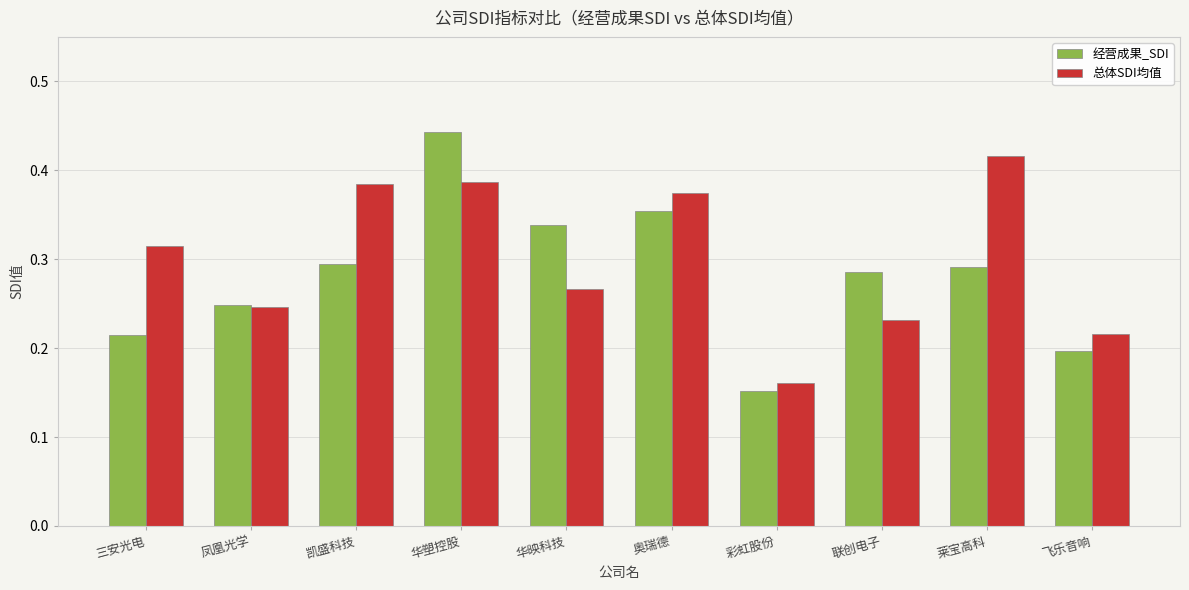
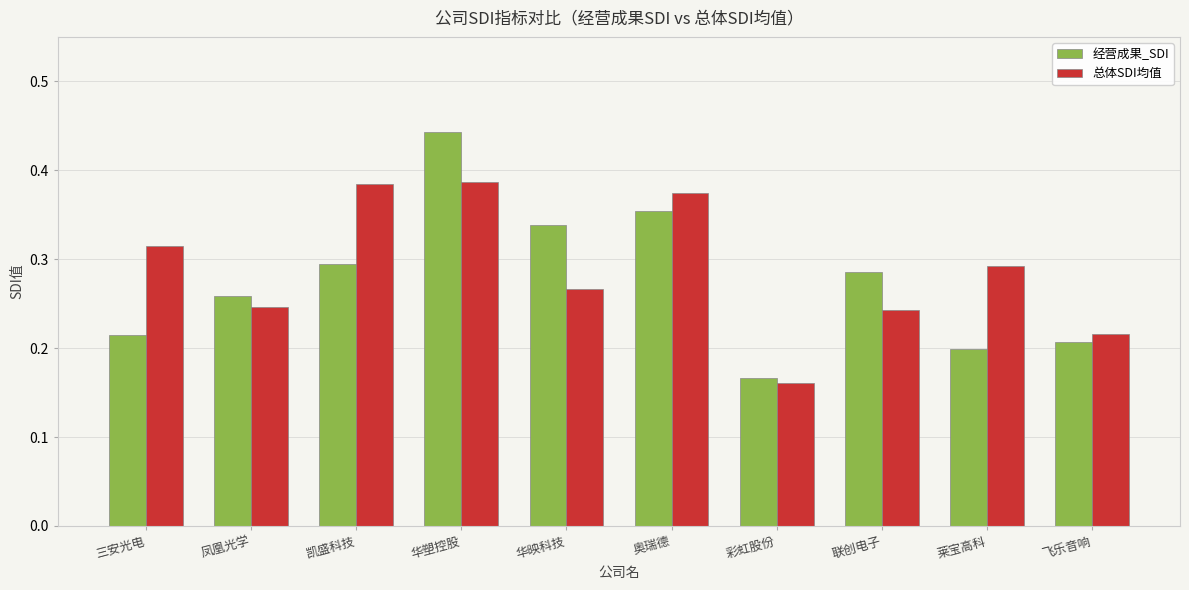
经营成果_SDI, 凤凰光学: 0.25 -> 0.26
经营成果_SDI, 彩虹股份: 0.15 -> 0.17
总体SDI均值, 联创电子: 0.23 -> 0.24
经营成果_SDI, 莱宝高科: 0.29 -> 0.20
总体SDI均值, 莱宝高科: 0.42 -> 0.29
经营成果_SDI, 飞乐音响: 0.20 -> 0.21
